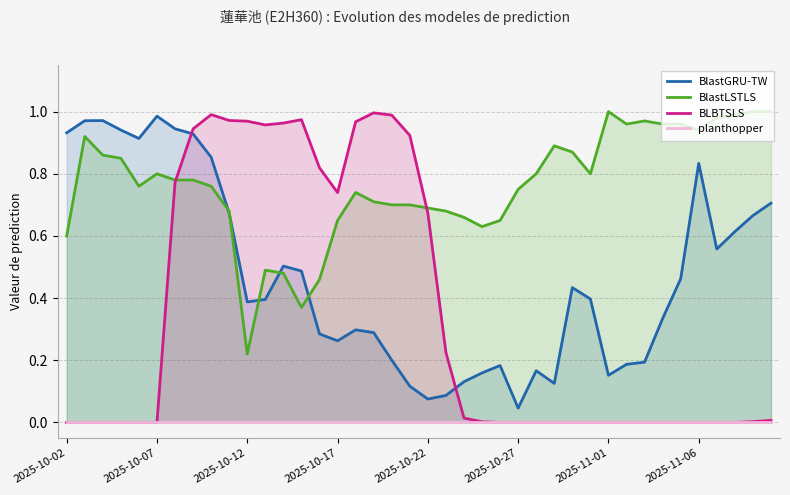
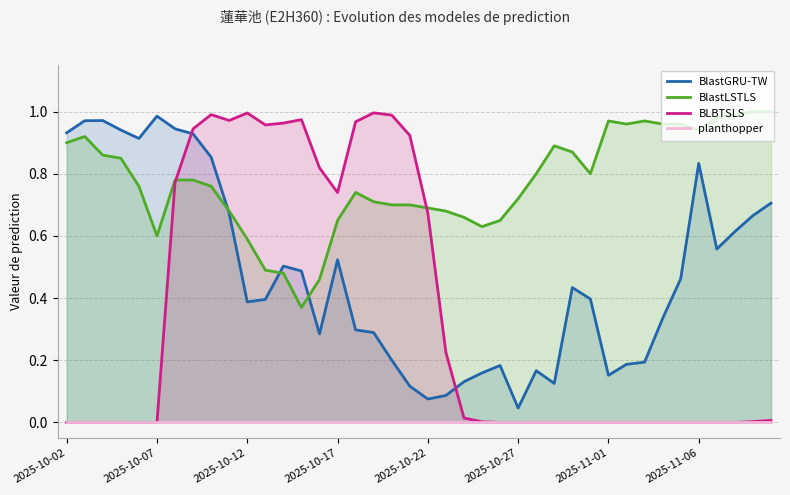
BlastLSTLS, 2025-10-02: 0.6 -> 0.9
BlastLSTLS, 2025-10-07: 0.8 -> 0.6
BlastLSTLS, 2025-10-12: 0.22 -> 0.59
BLBTSLS, 2025-10-12: 0.97 -> 1.00
BlastGRU-TW, 2025-10-17: 0.26 -> 0.52
BlastLSTLS, 2025-10-27: 0.75 -> 0.72
BlastLSTLS, 2025-11-01: 1.00 -> 0.97
